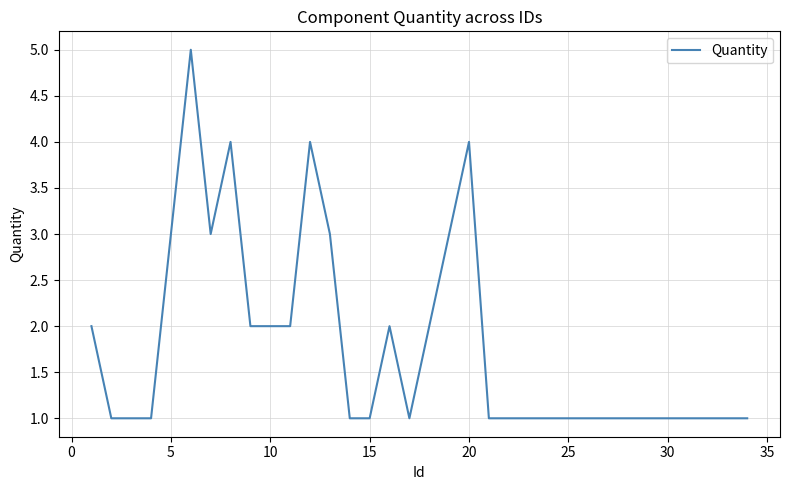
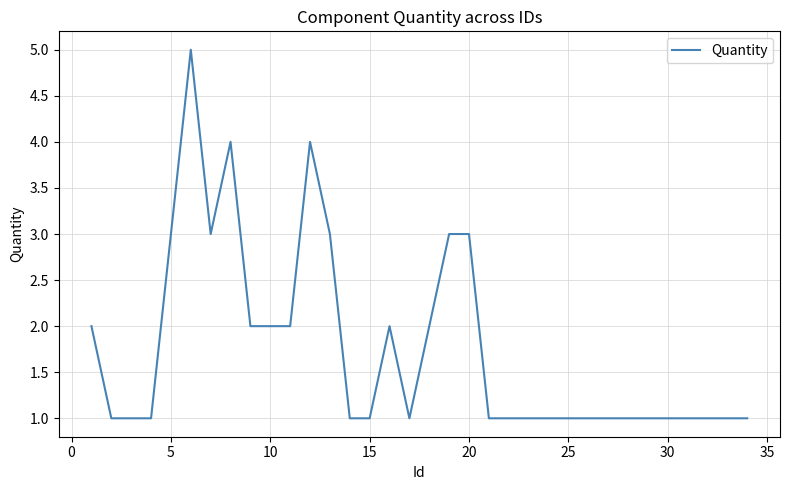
20: 4 -> 3
